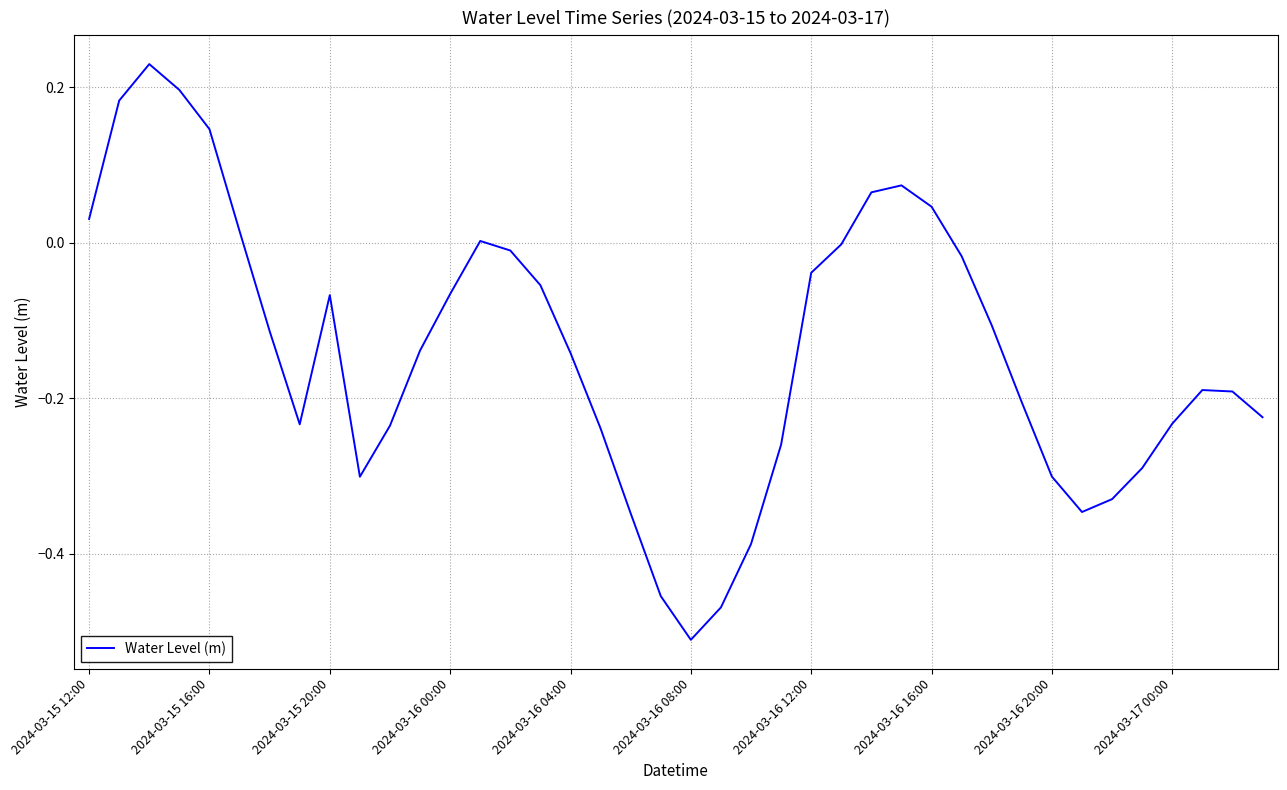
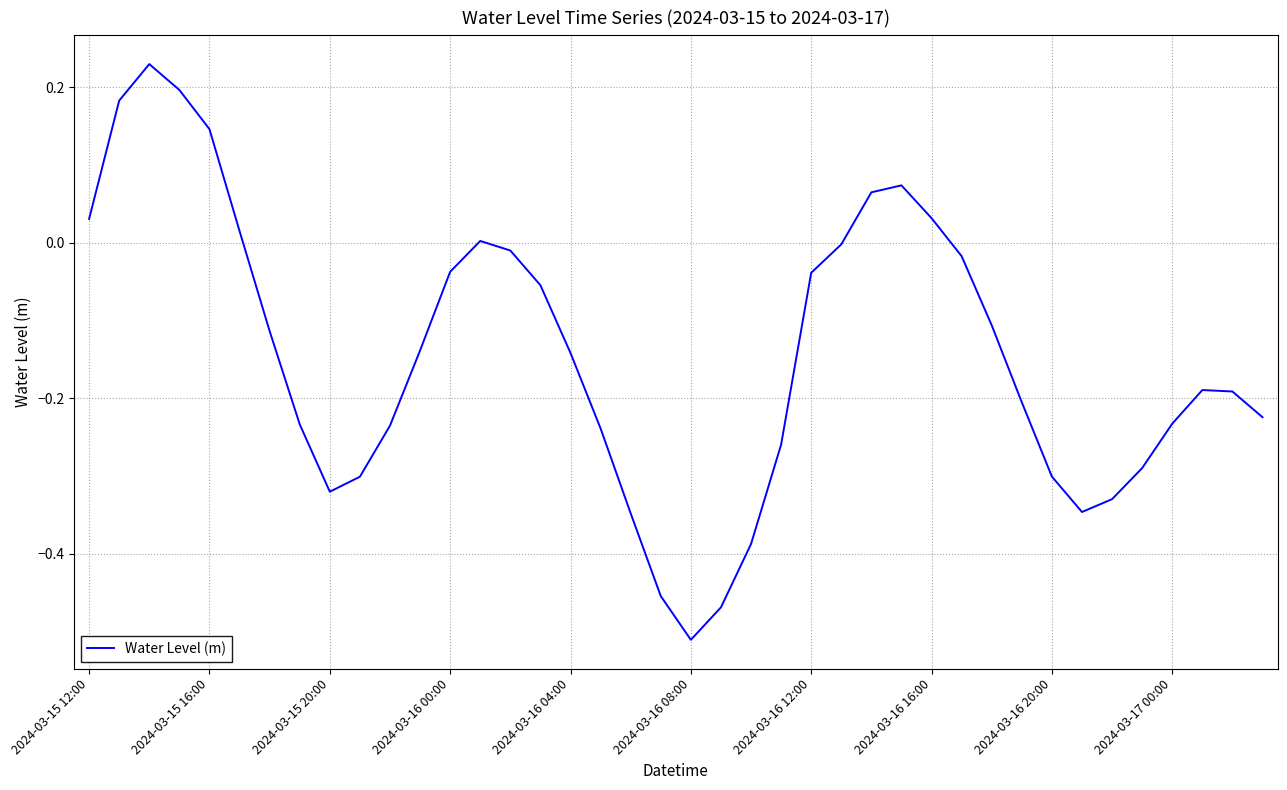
2024-03-15 20:00: -0.07 -> -0.32
2024-03-16 00:00: -0.07 -> -0.04
2024-03-16 16:00: 0.05 -> 0.03
